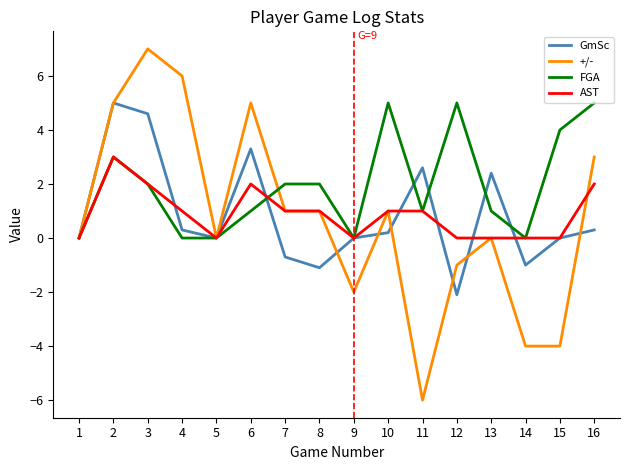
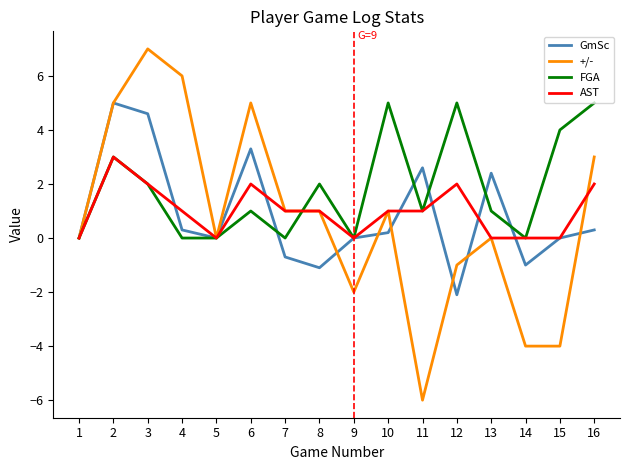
FGA, 7: 2 -> 0
AST, 12: 0 -> 2
